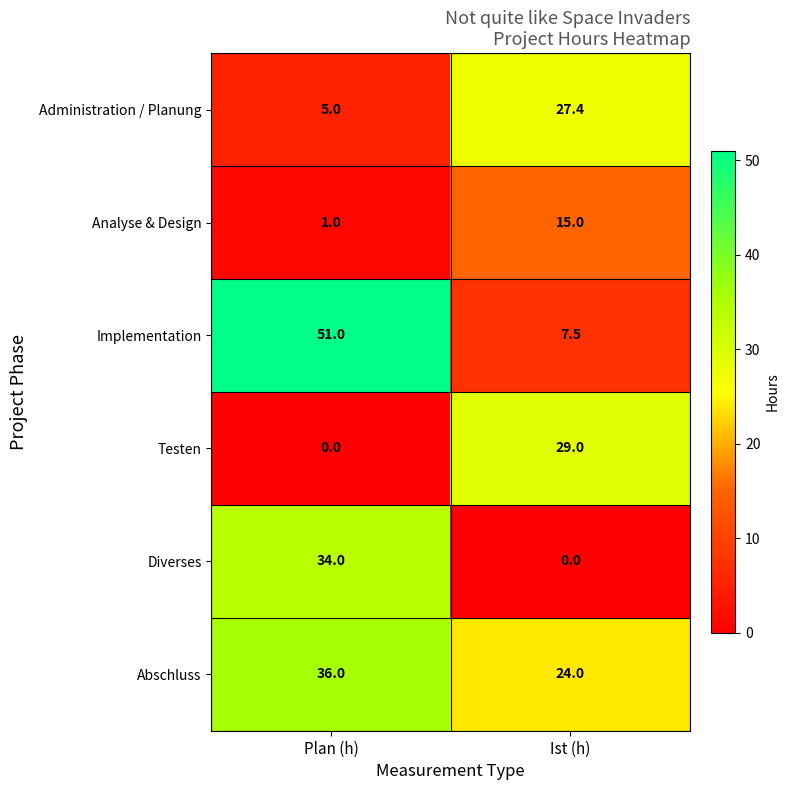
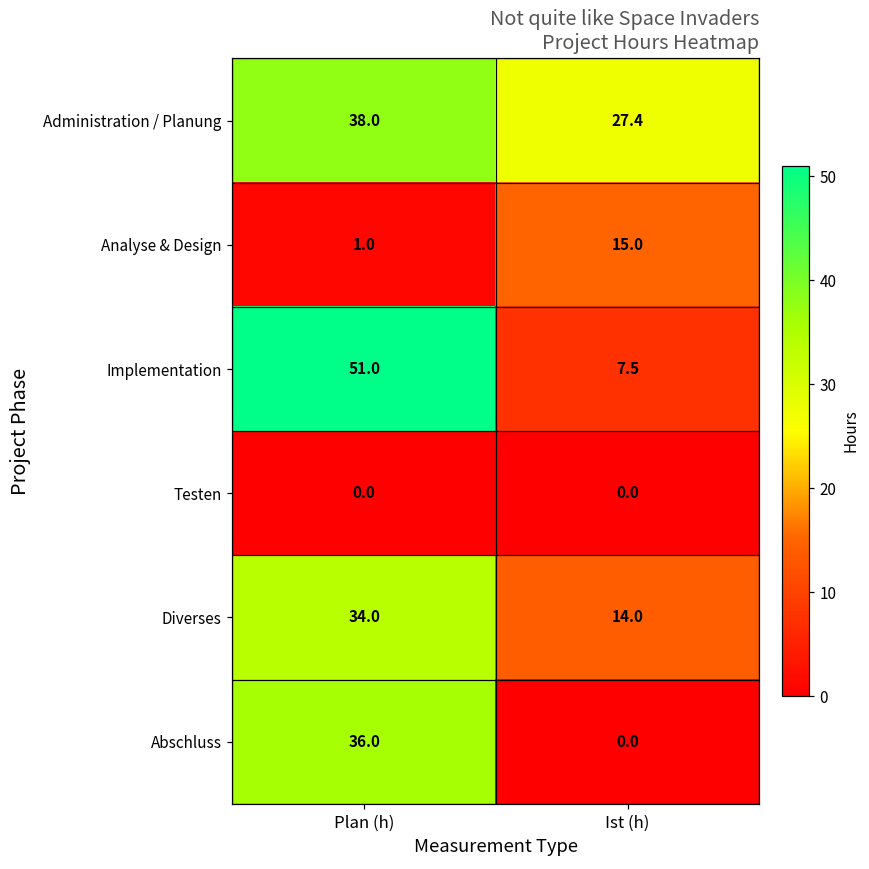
Administration / Planung, Plan (h): 5.0 -> 38.0
Testen, Ist (h): 29.0 -> 0.0
Diverses, Ist (h): 0.0 -> 14.0
Abschluss, Ist (h): 24.0 -> 0.0
